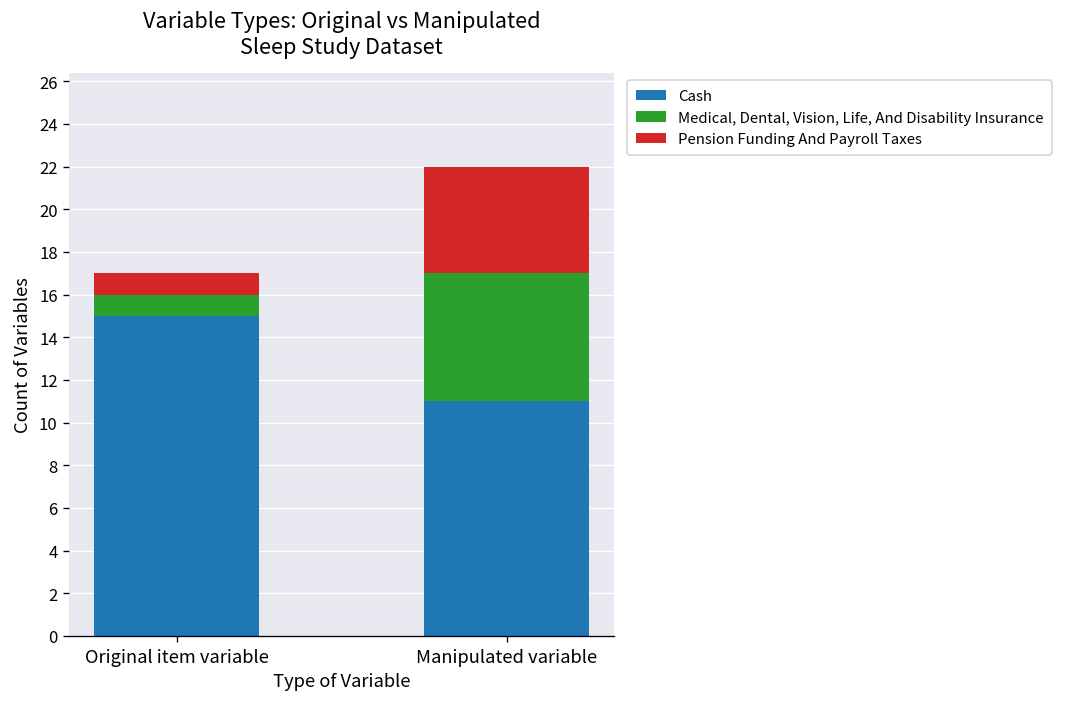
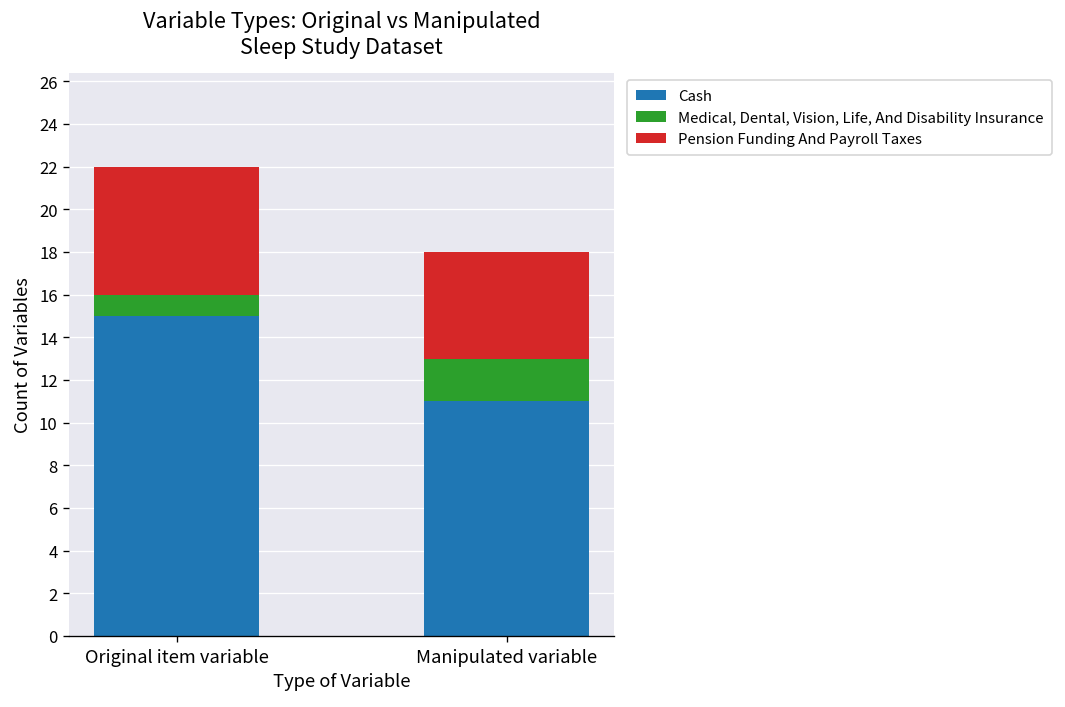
Pension Funding And Payroll Taxes, Original item variable: 1 -> 6
Medical, Dental, Vision, Life, And Disability Insurance, Manipulated variable: 6 -> 2
